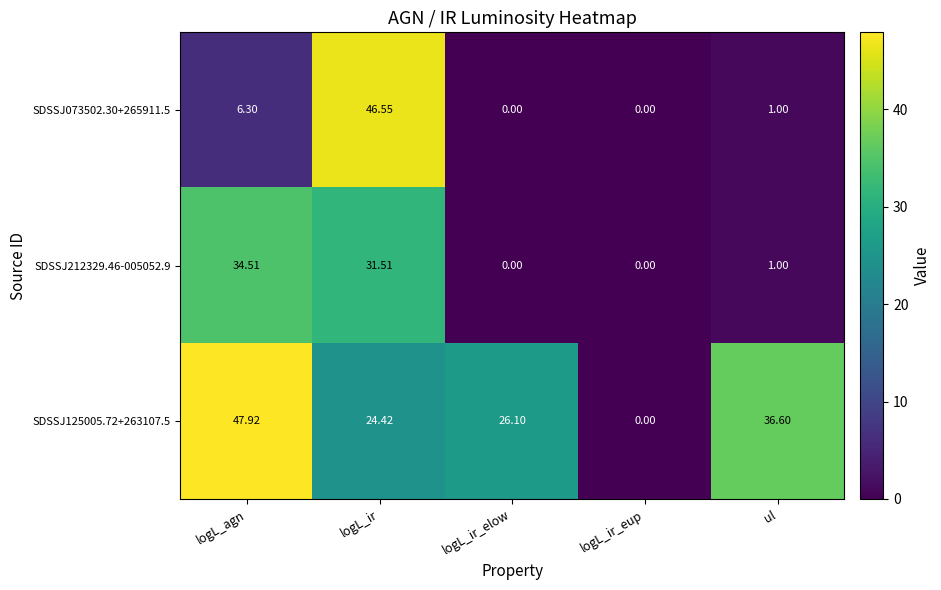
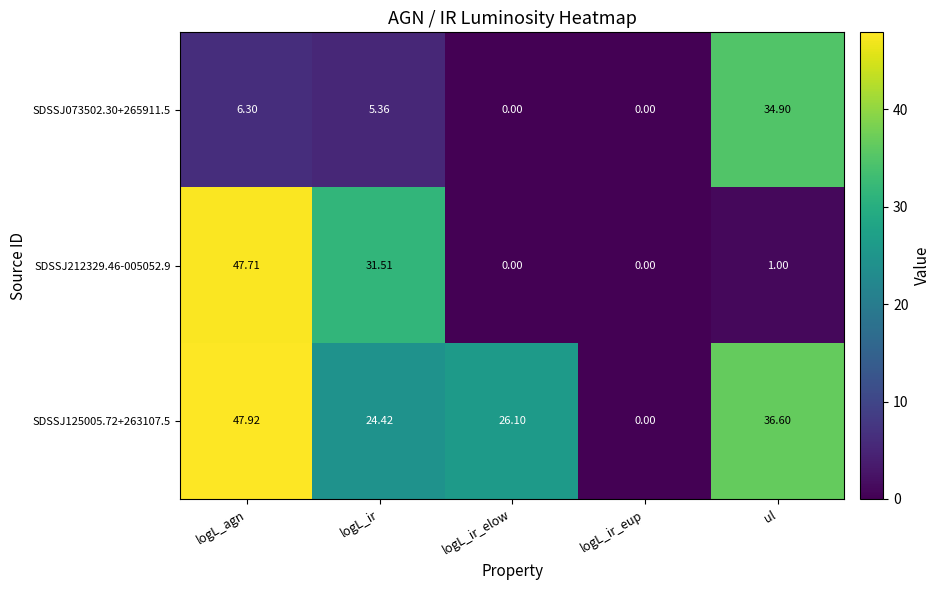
SDSSJ073502.30+265911.5, logL_ir: 46.55 -> 5.36
SDSSJ073502.30+265911.5, ul: 1.00 -> 34.90
SDSSJ212329.46-005052.9, logL_agn: 34.51 -> 47.71
